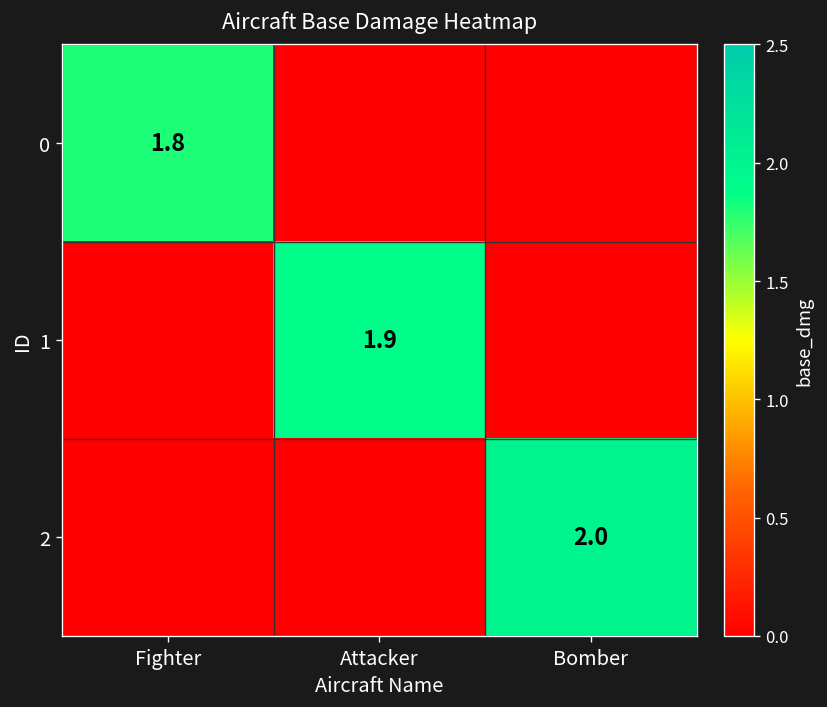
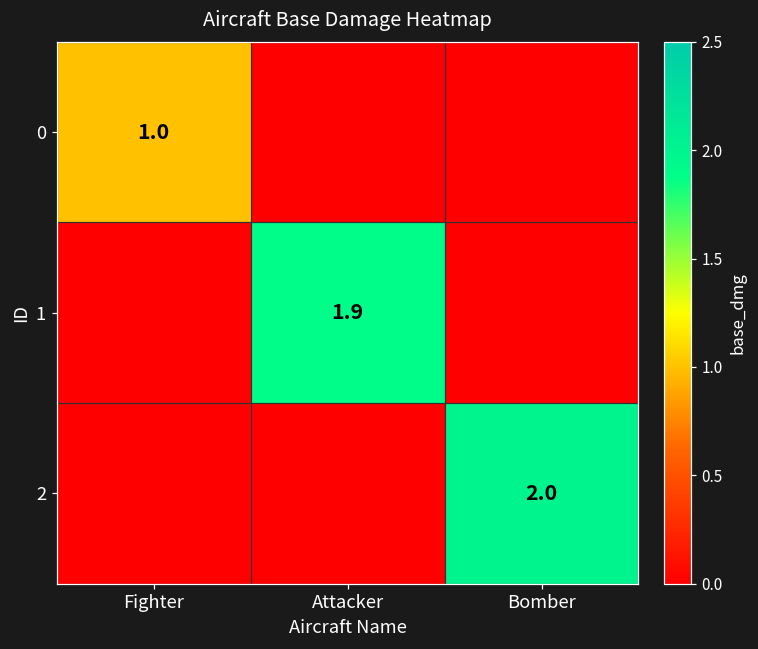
0, Fighter: 1.8 -> 1.0
